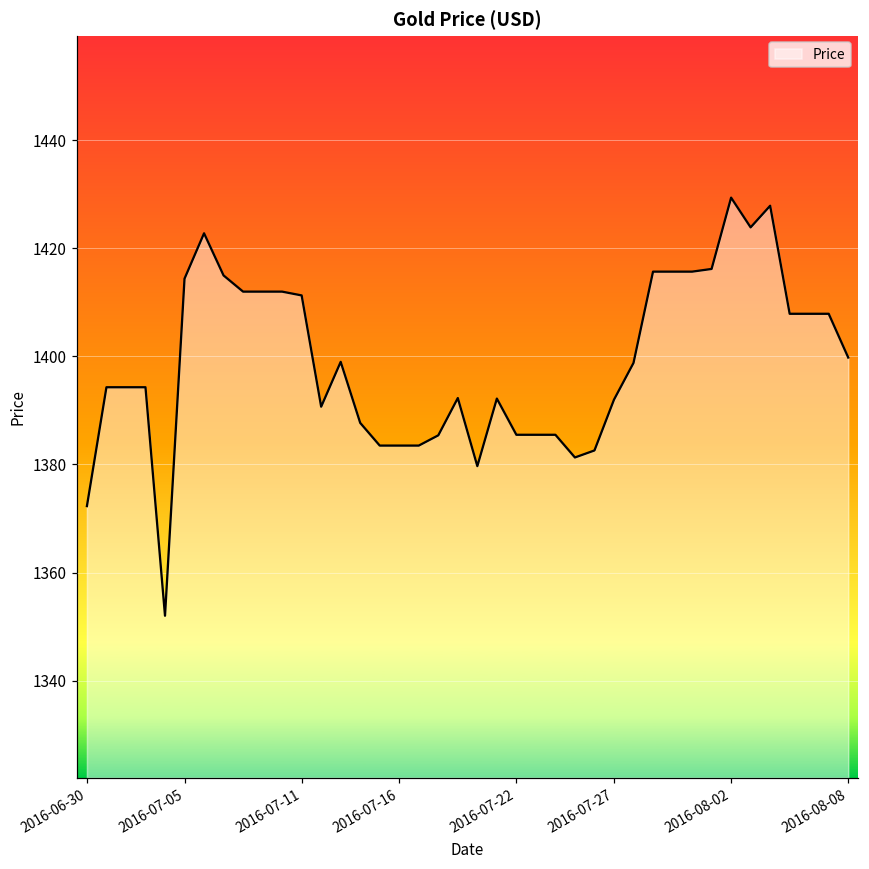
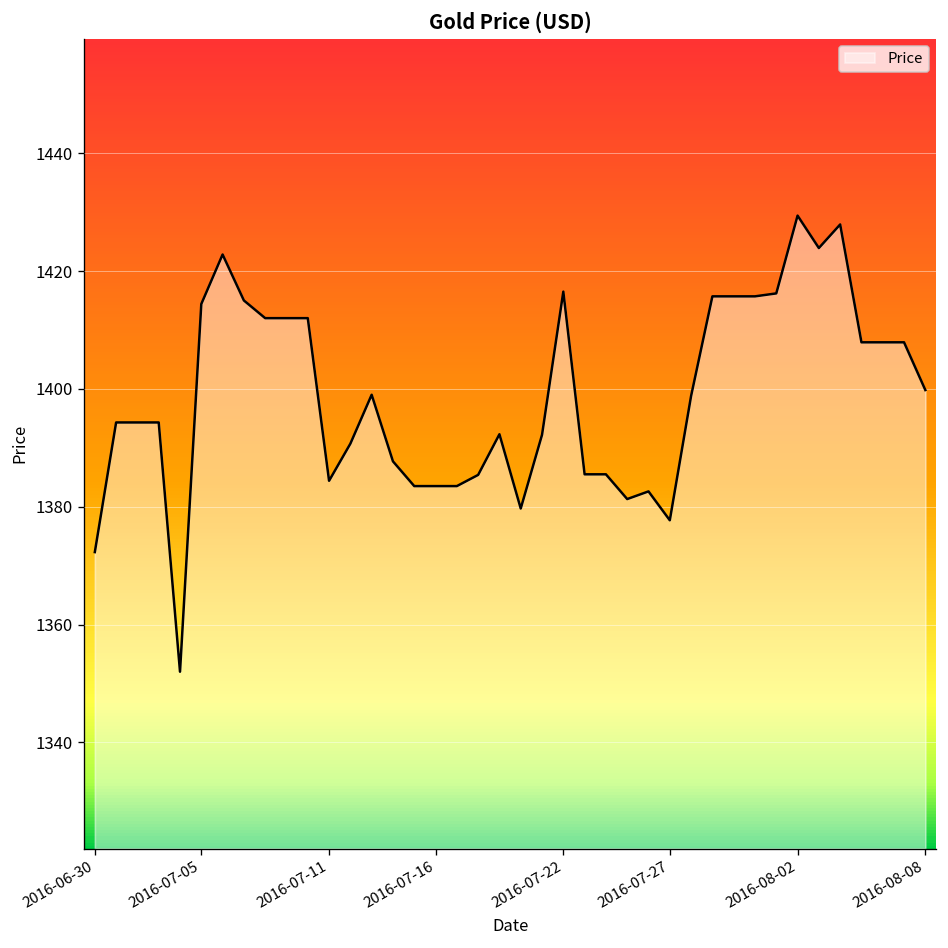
2016-07-11: 1411 -> 1384
2016-07-22: 1386 -> 1417
2016-07-27: 1392 -> 1378
